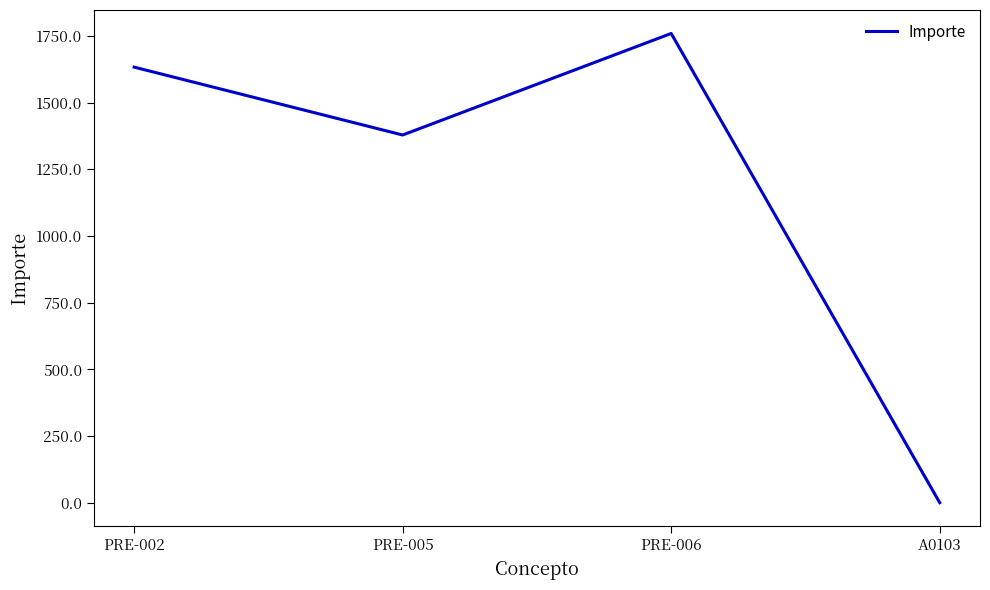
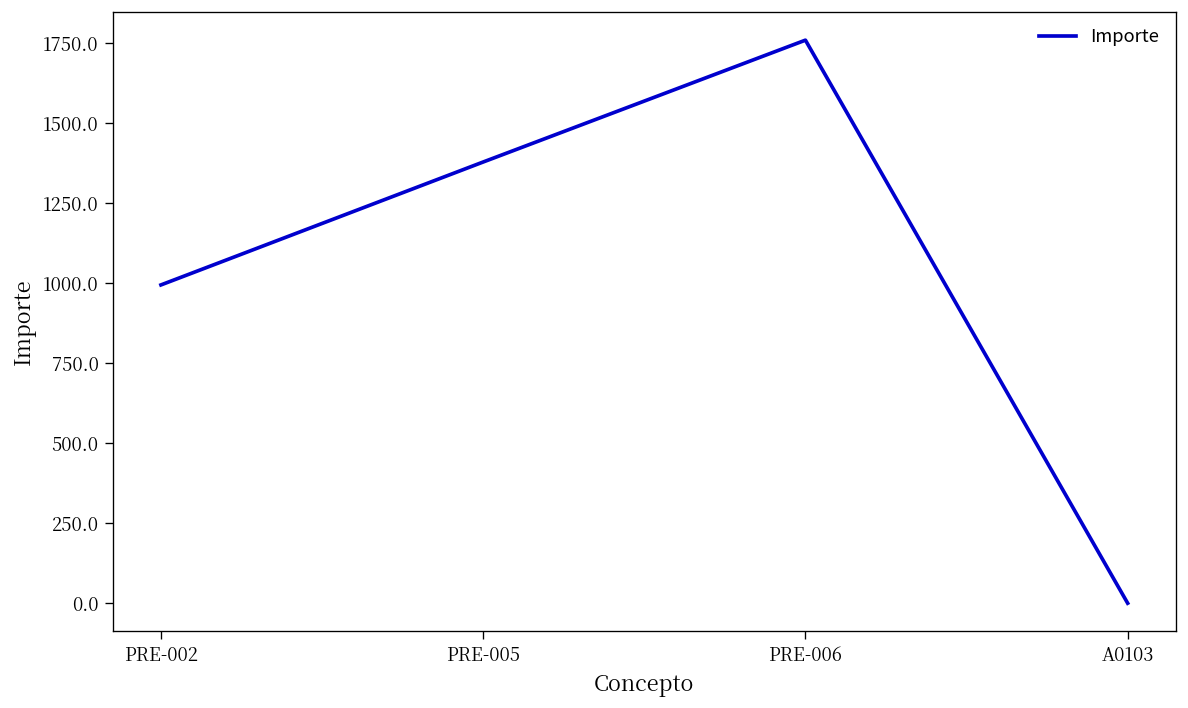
PRE-002: 1630 -> 990
